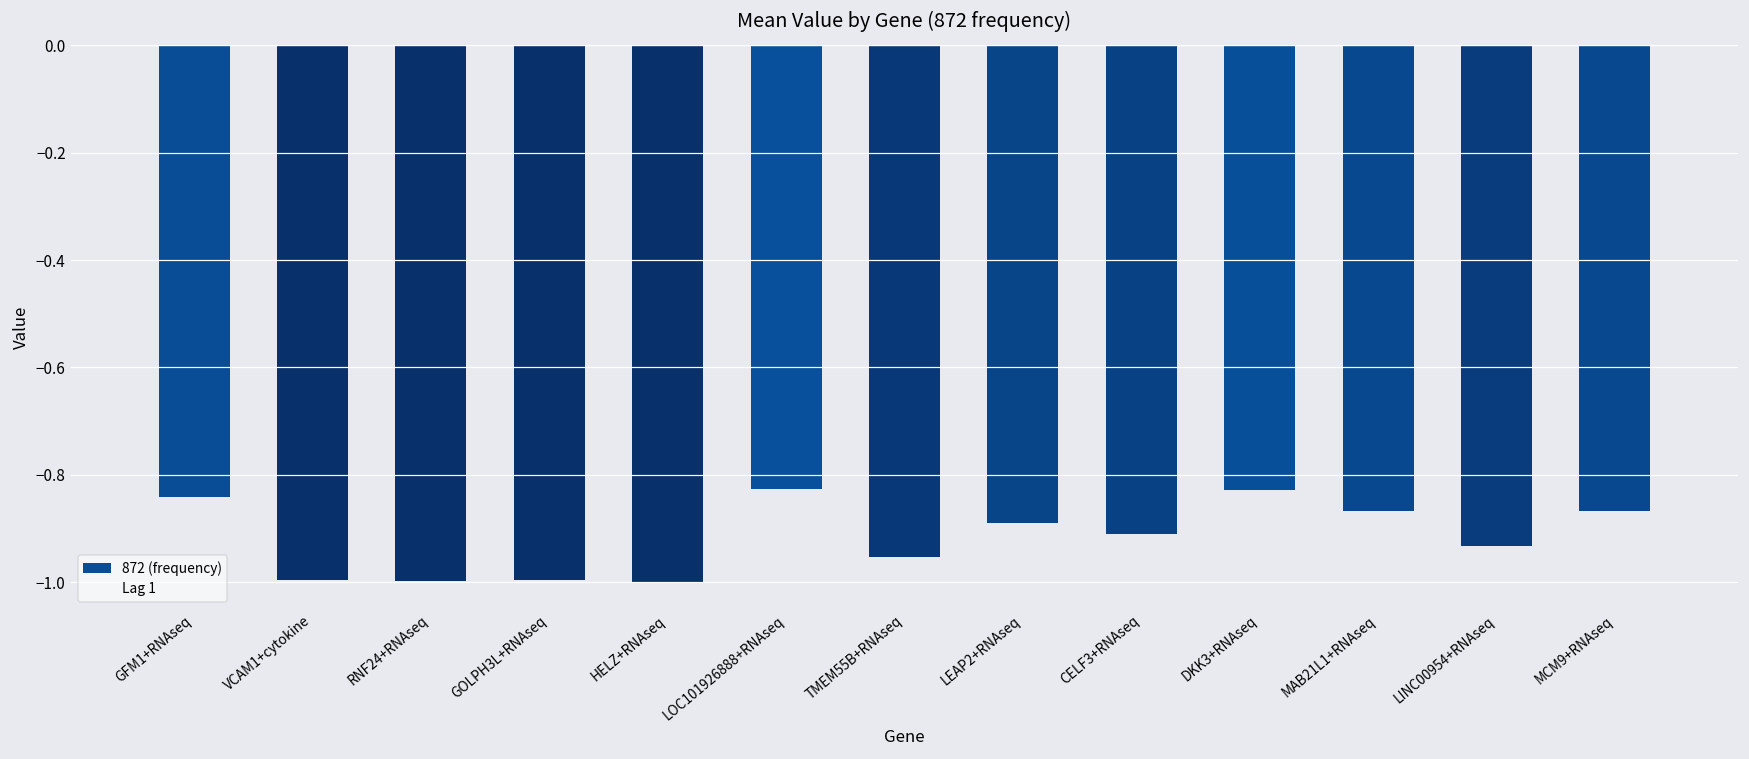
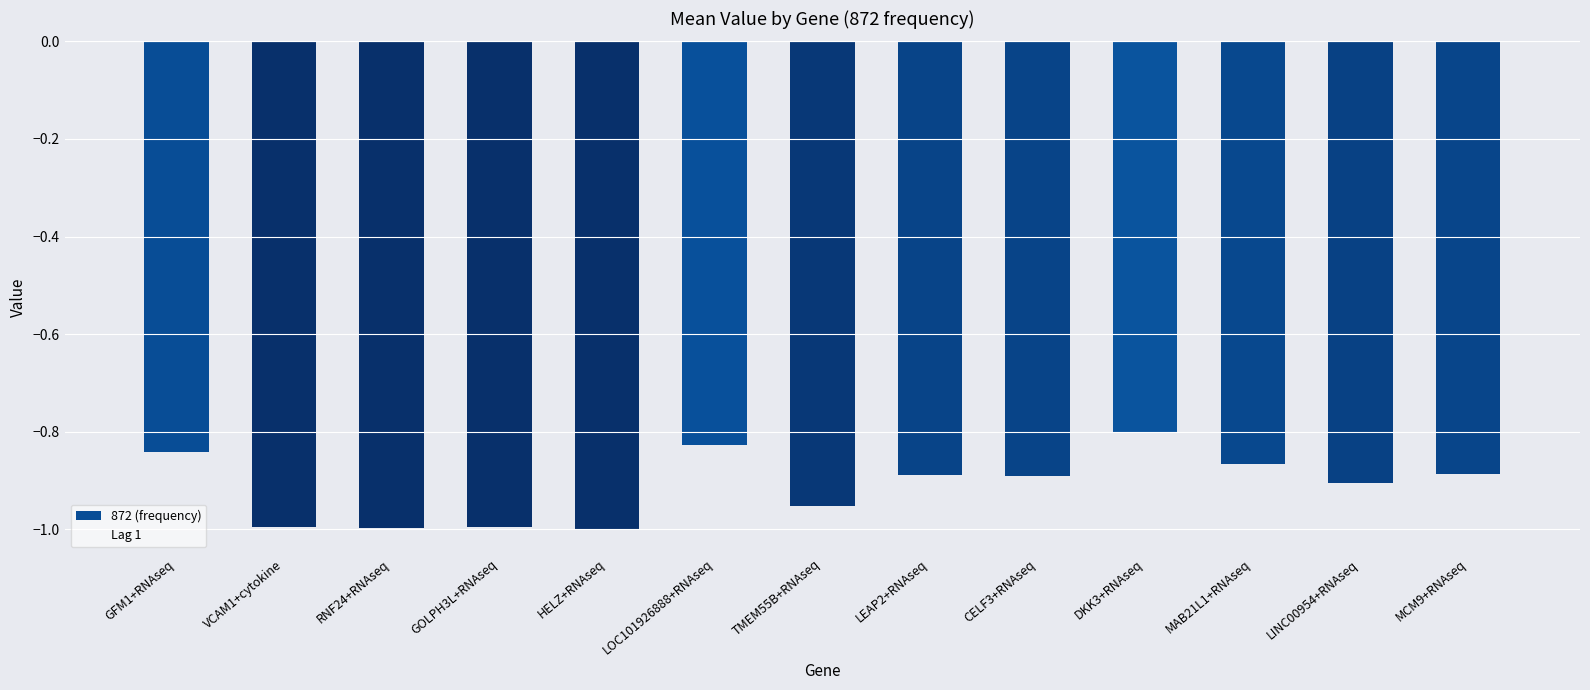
872 (frequency), CELF3+RNAseq: -0.91 -> -0.89
872 (frequency), DKK3+RNAseq: -0.83 -> -0.80
872 (frequency), LINC00954+RNAseq: -0.93 -> -0.91
872 (frequency), MCM9+RNAseq: -0.87 -> -0.89
